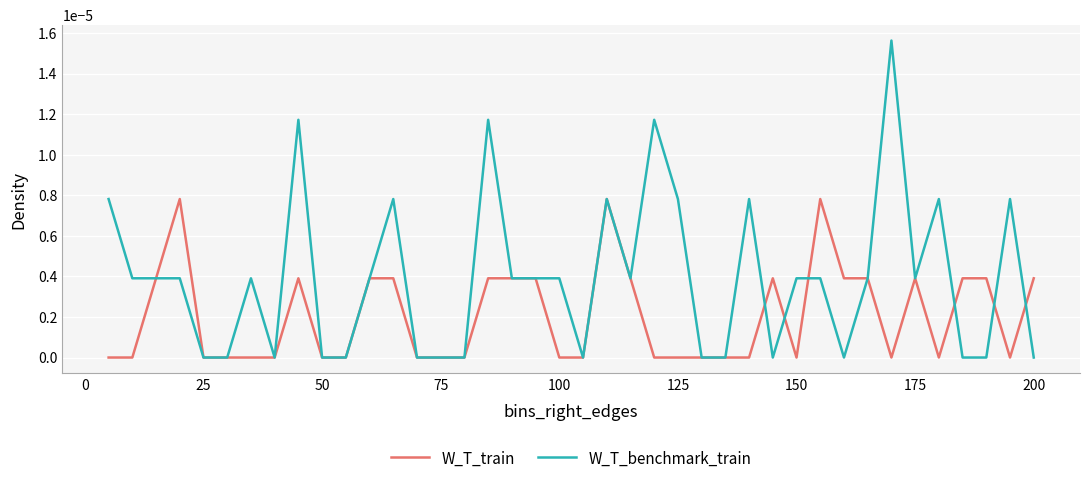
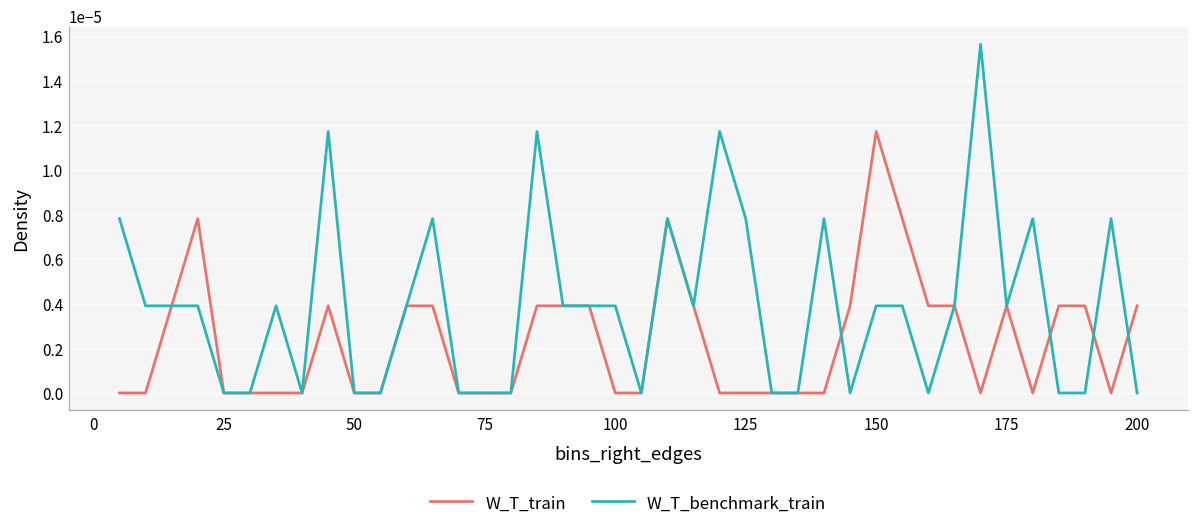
W_T_train, 150: 0.00000 -> 0.00001
